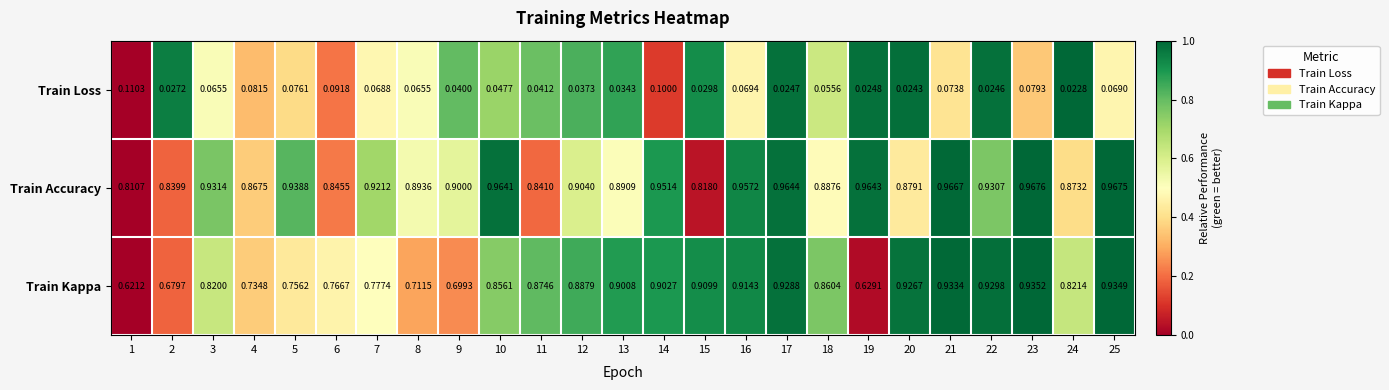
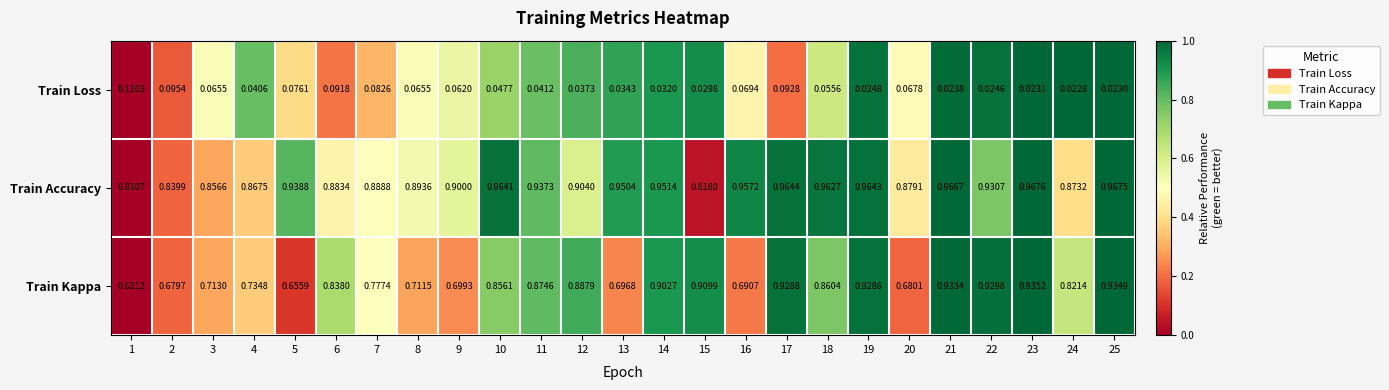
Train Loss, 2: 0.0272 -> 0.0954
Train Loss, 4: 0.0815 -> 0.0406
Train Loss, 7: 0.0688 -> 0.0826
Train Loss, 9: 0.0400 -> 0.0620
Train Loss, 14: 0.1000 -> 0.0320
Train Loss, 17: 0.0247 -> 0.0928
Train Loss, 20: 0.0243 -> 0.0678
Train Loss, 21: 0.0738 -> 0.0238
Train Loss, 23: 0.0793 -> 0.0231
Train Loss, 25: 0.0690 -> 0.0230
Train Accuracy, 3: 0.9314 -> 0.8566
Train Accuracy, 6: 0.8455 -> 0.8834
Train Accuracy, 7: 0.9212 -> 0.8888
Train Accuracy, 11: 0.8410 -> 0.9373
Train Accuracy, 13: 0.8909 -> 0.9504
Train Accuracy, 18: 0.8876 -> 0.9627
Train Kappa, 3: 0.8200 -> 0.7130
Train Kappa, 5: 0.7562 -> 0.6559
Train Kappa, 6: 0.7667 -> 0.8380
Train Kappa, 13: 0.9008 -> 0.6968
Train Kappa, 16: 0.9143 -> 0.6907
Train Kappa, 19: 0.6291 -> 0.9286
Train Kappa, 20: 0.9267 -> 0.6801
